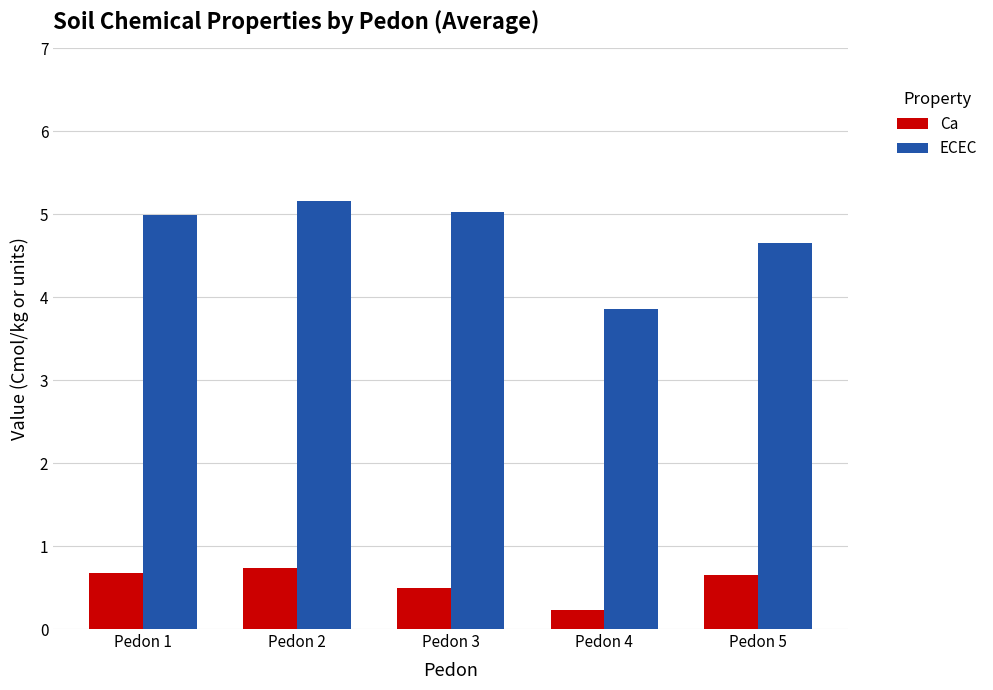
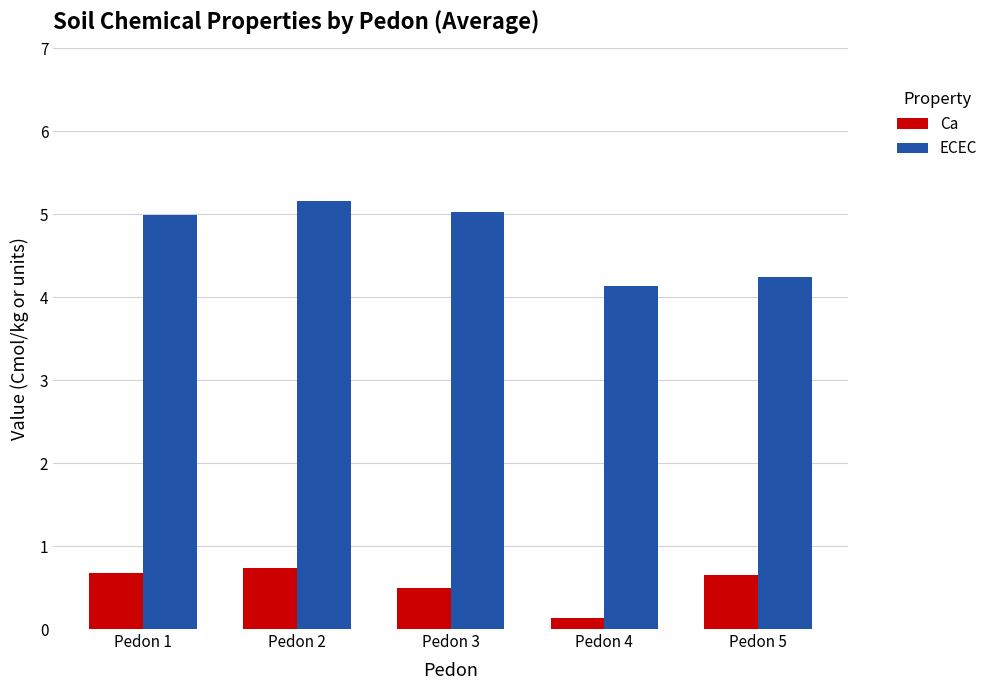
Ca, Pedon 4: 0.2 -> 0.1
ECEC, Pedon 4: 3.9 -> 4.1
ECEC, Pedon 5: 4.7 -> 4.2
